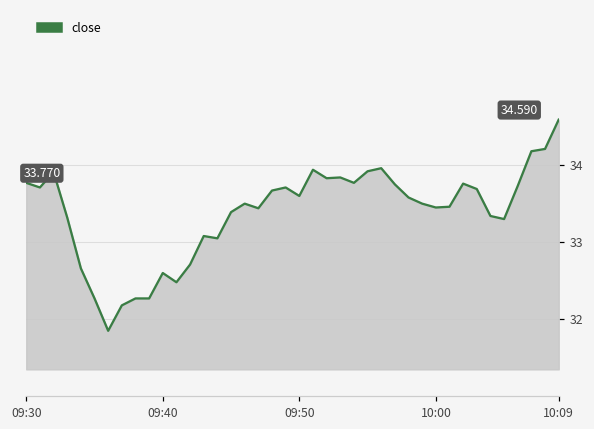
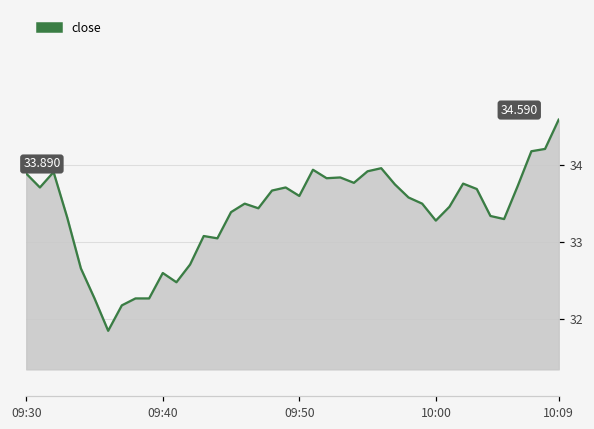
09:30: 33.770 -> 33.890
10:00: 33.5 -> 33.3
